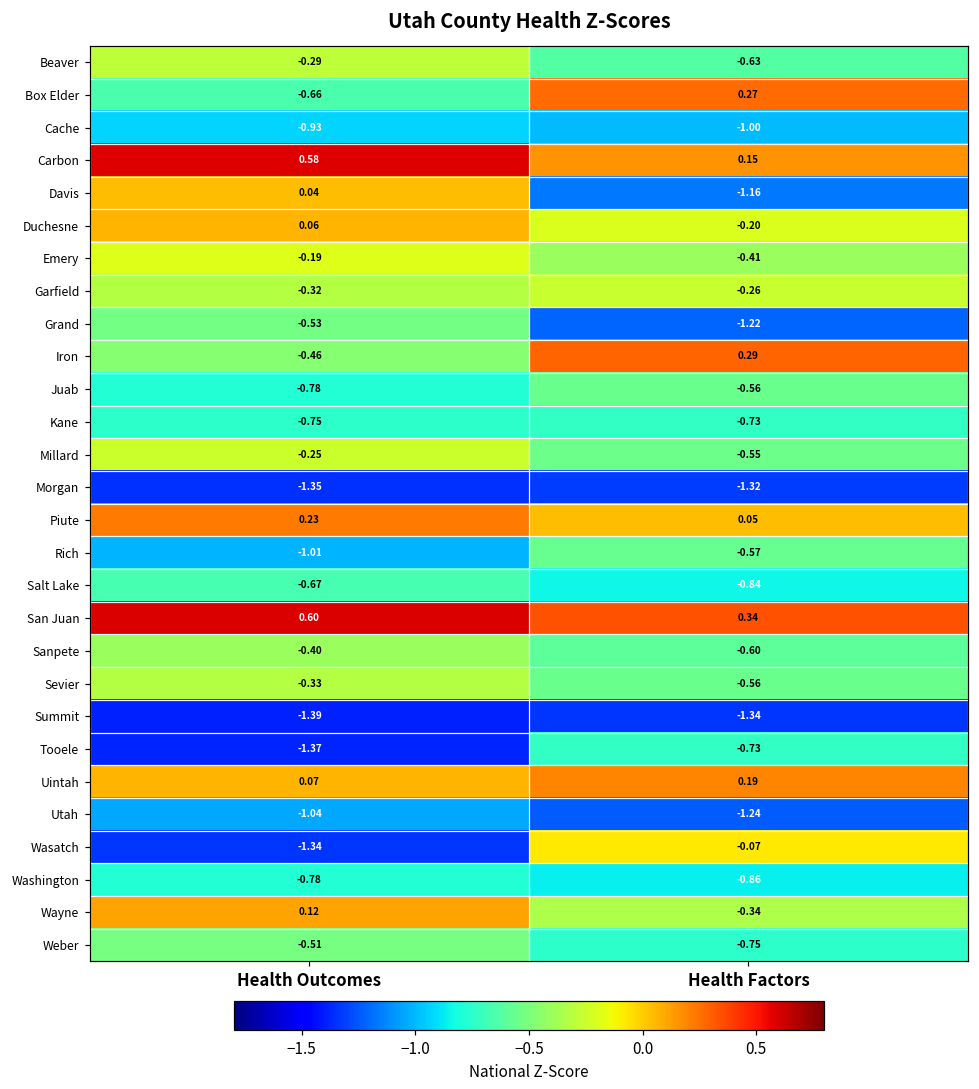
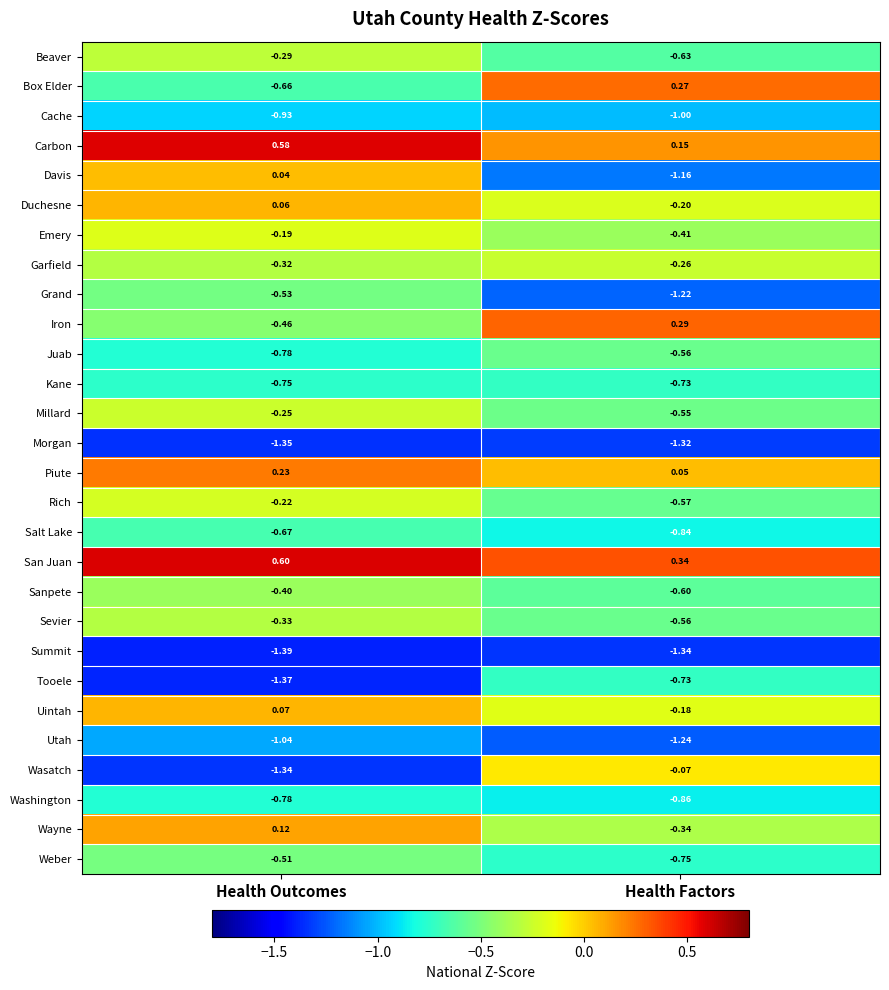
Rich, Health Outcomes: -1.01 -> -0.22
Uintah, Health Factors: 0.19 -> -0.18
